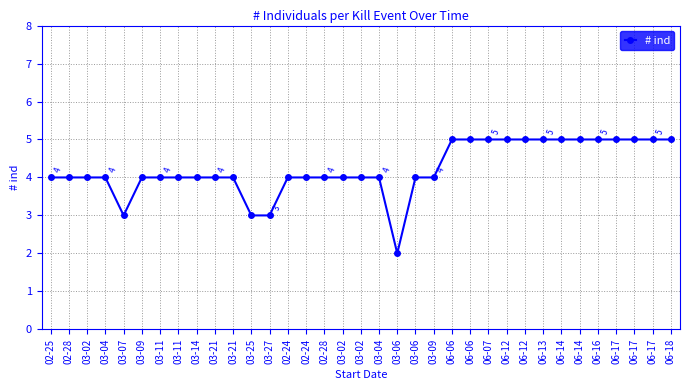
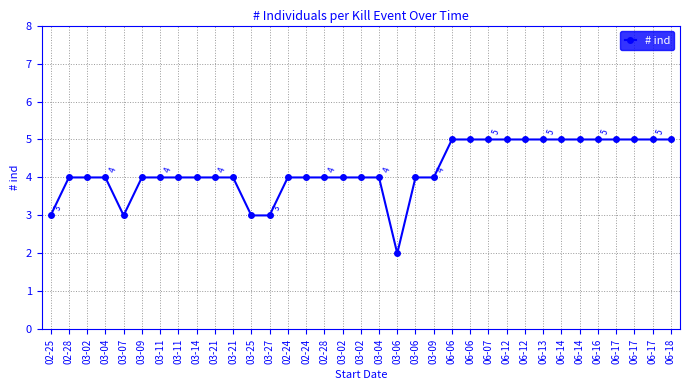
02-25: 4 -> 3
